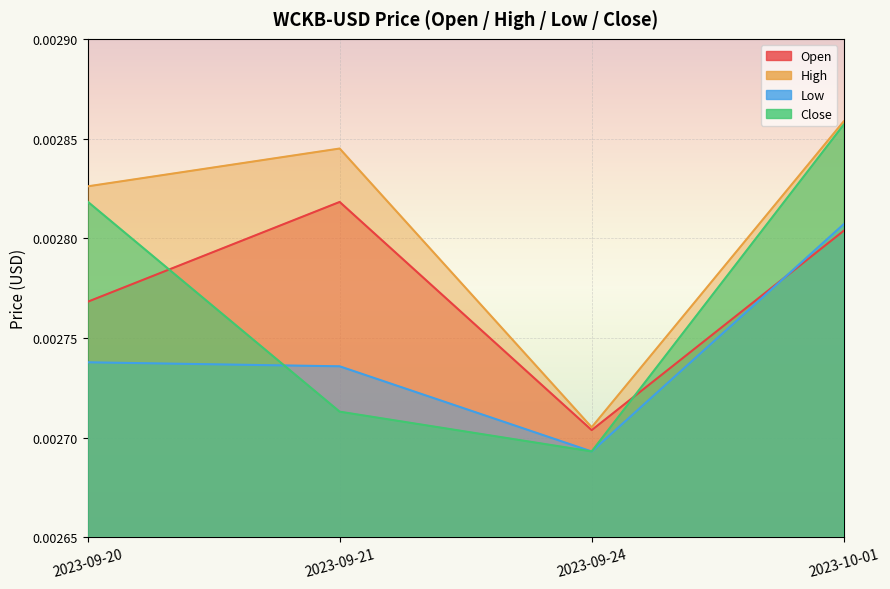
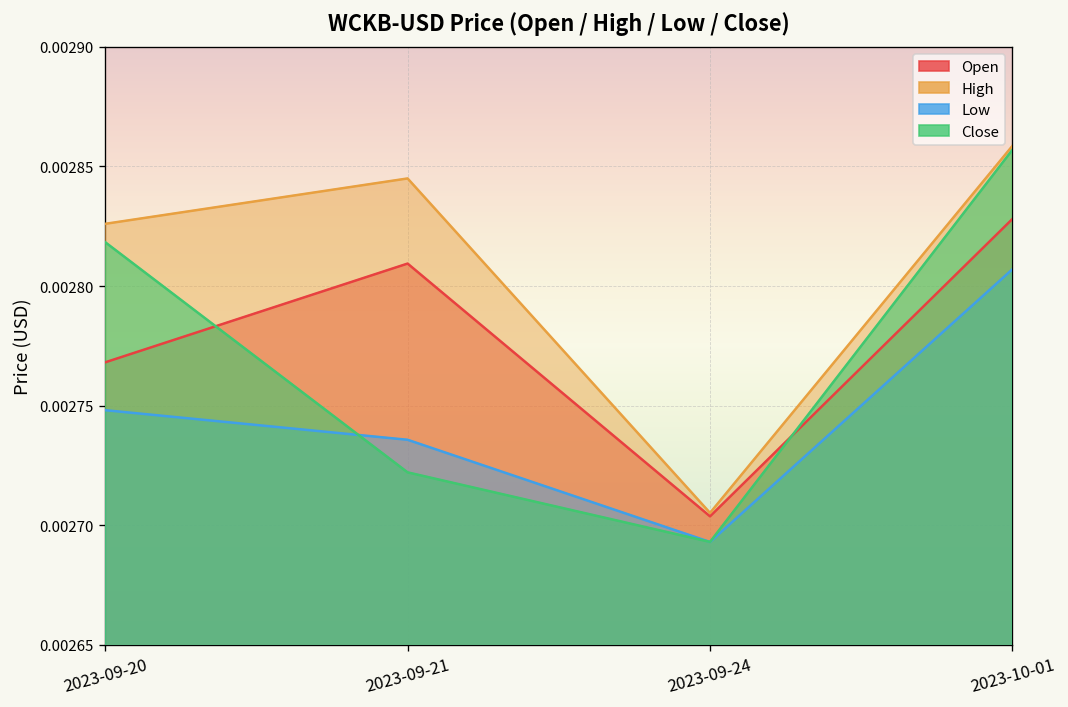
Low, 2023-09-20: 0.002738 -> 0.002748
Open, 2023-09-21: 0.002818 -> 0.002809
Close, 2023-09-21: 0.002713 -> 0.002722
Open, 2023-10-01: 0.002804 -> 0.002828
